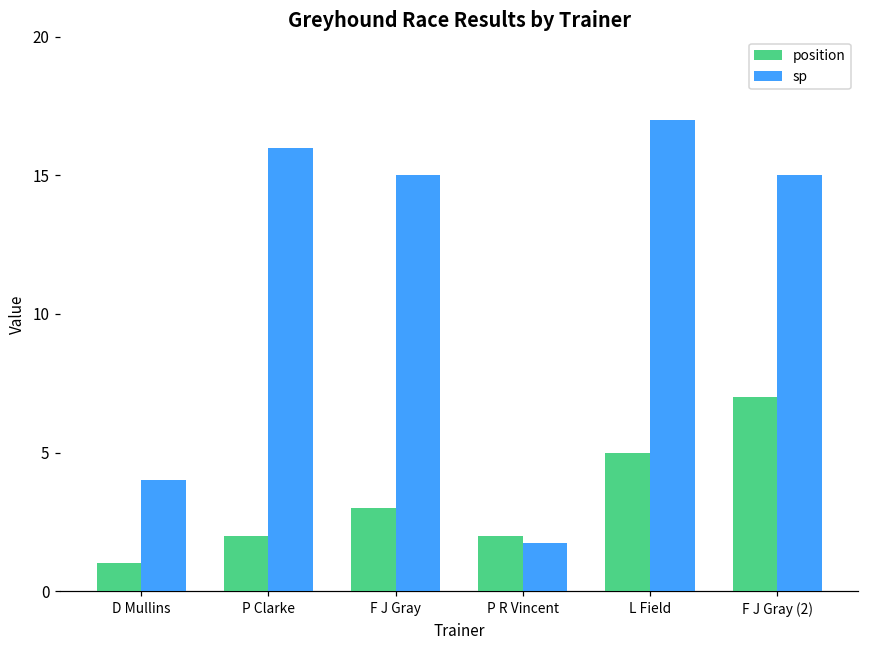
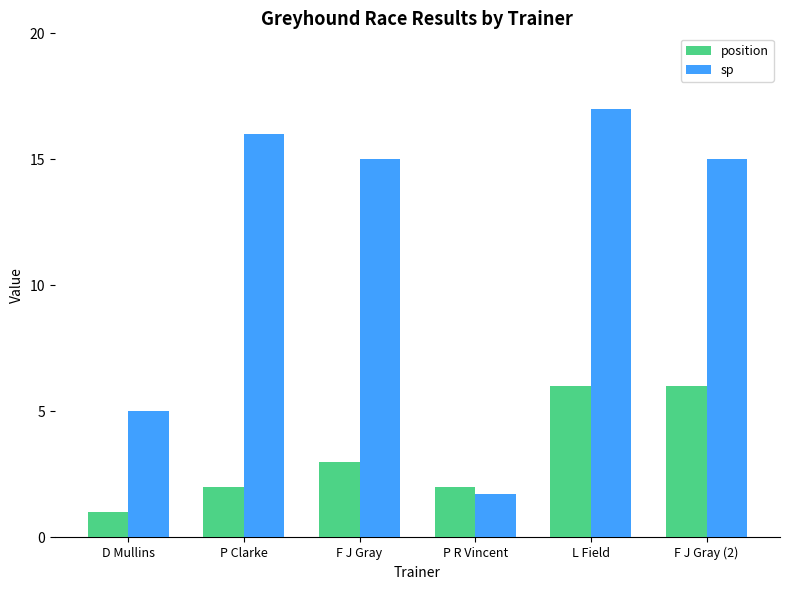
sp, D Mullins: 4 -> 5
position, L Field: 5 -> 6
position, F J Gray (2): 7 -> 6
